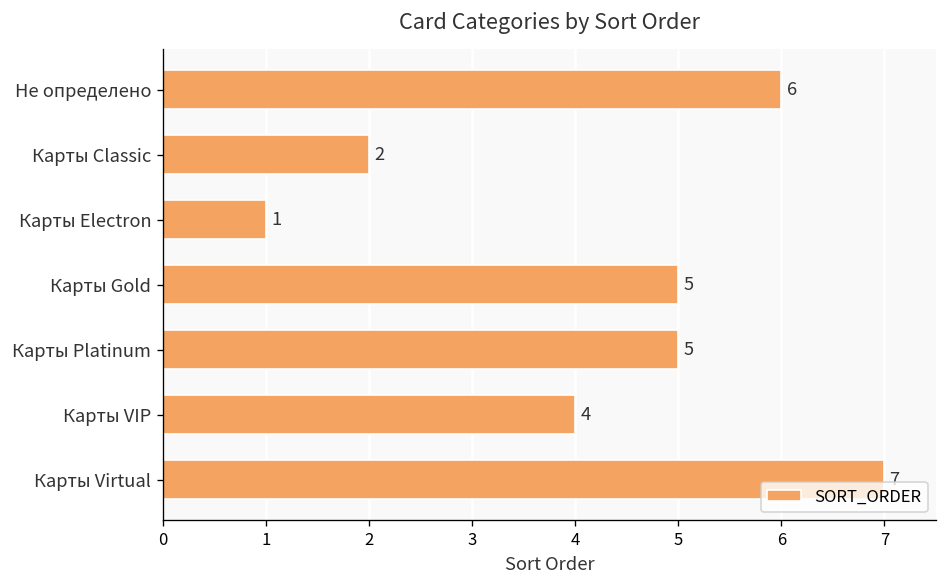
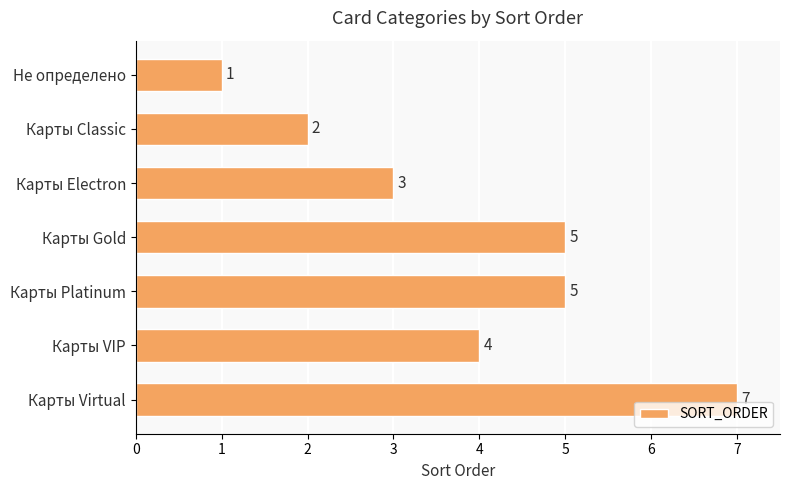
Не определено: 6 -> 1
Карты Electron: 1 -> 3
